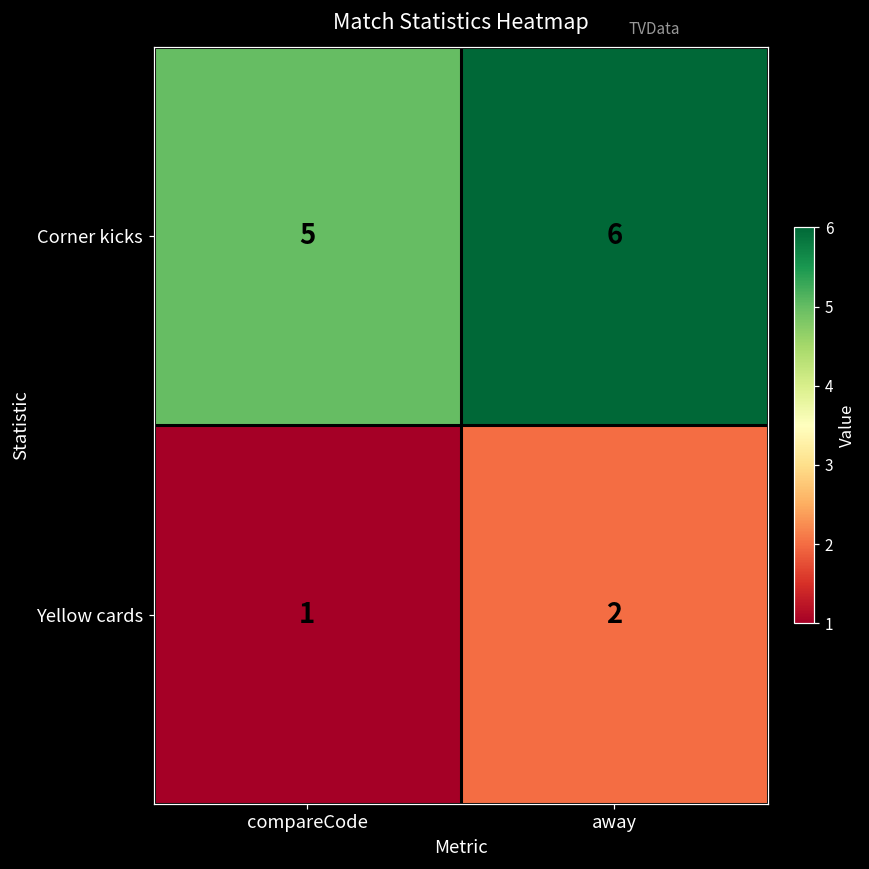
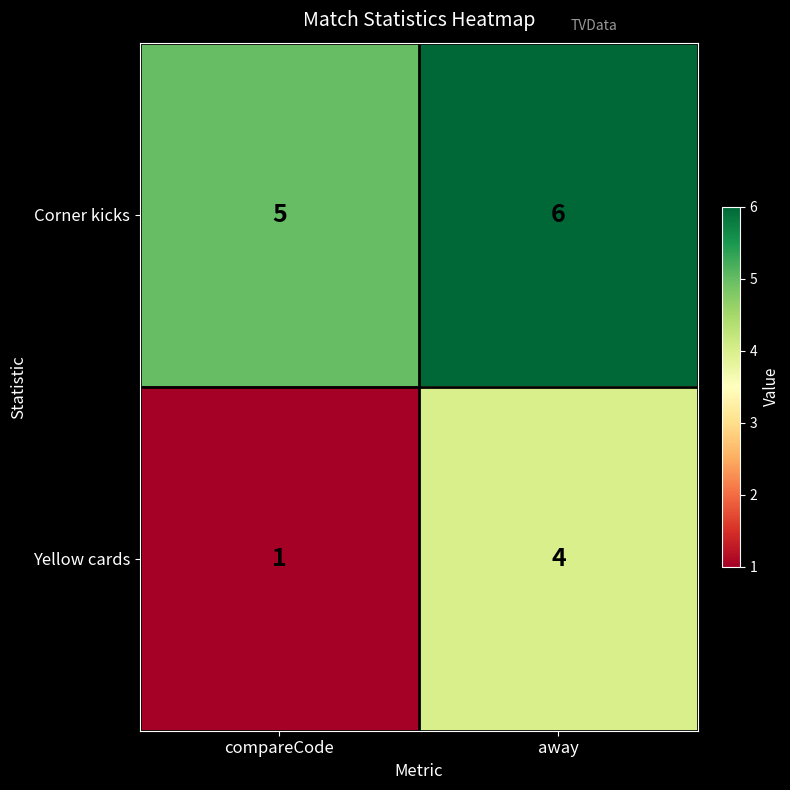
Yellow cards, away: 2 -> 4
